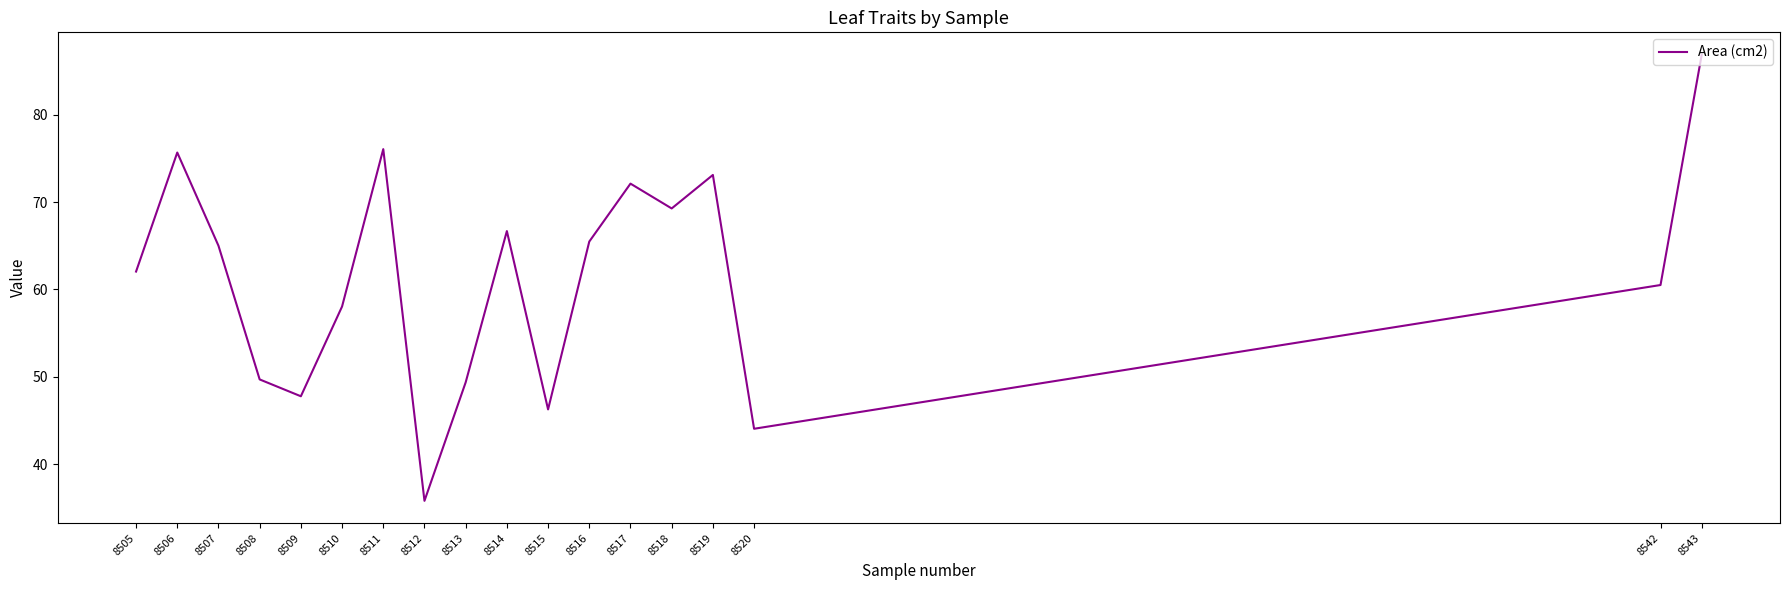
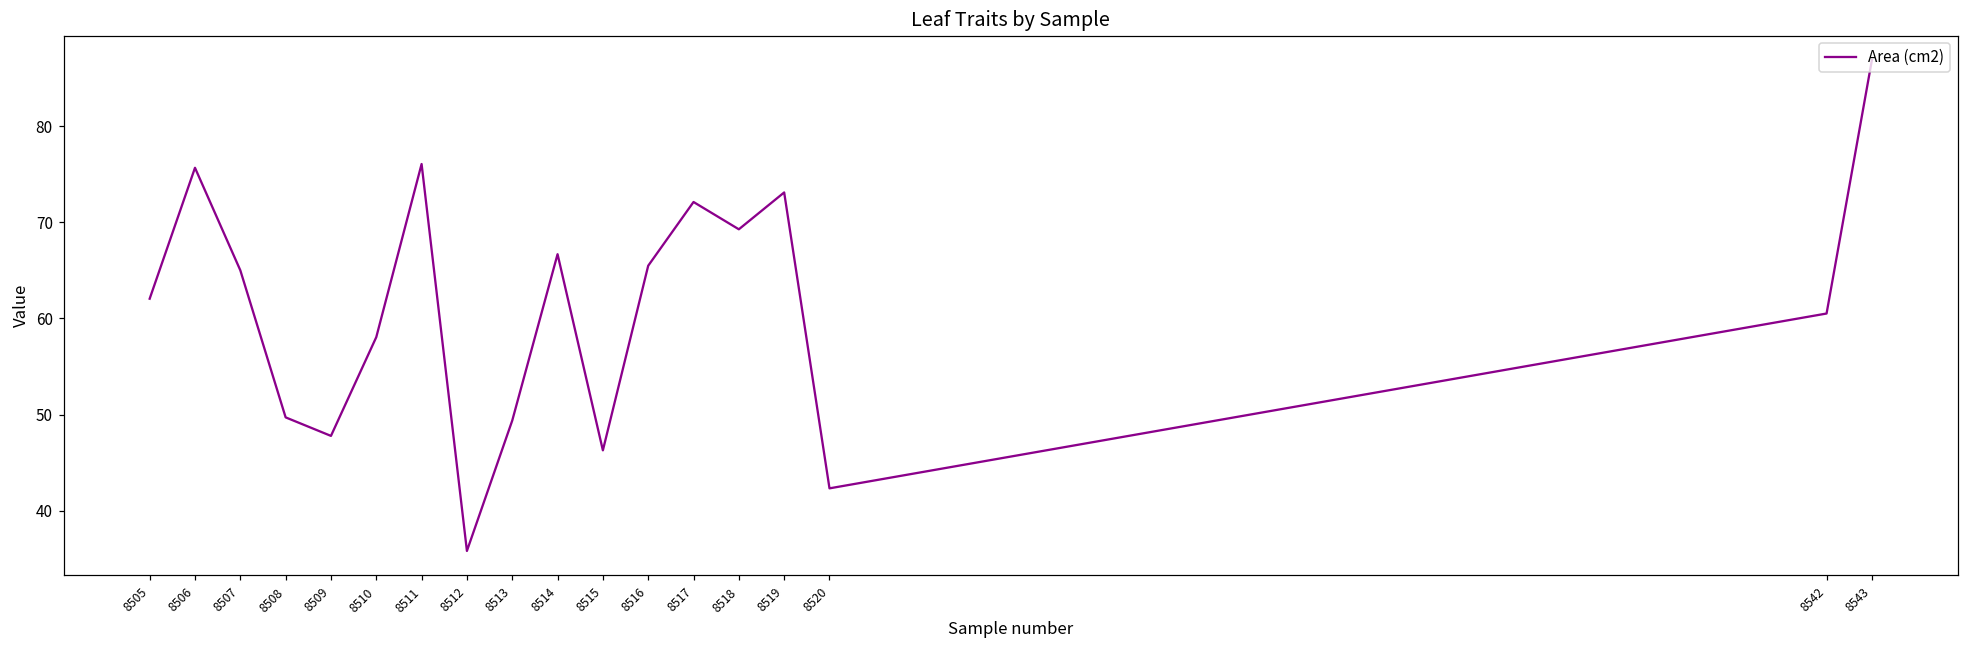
8520: 44 -> 42
